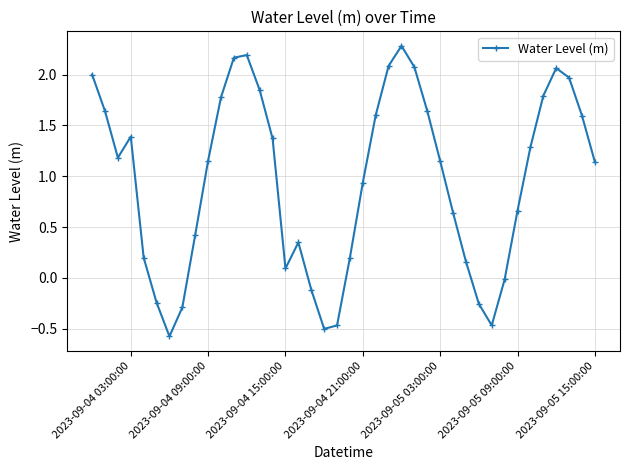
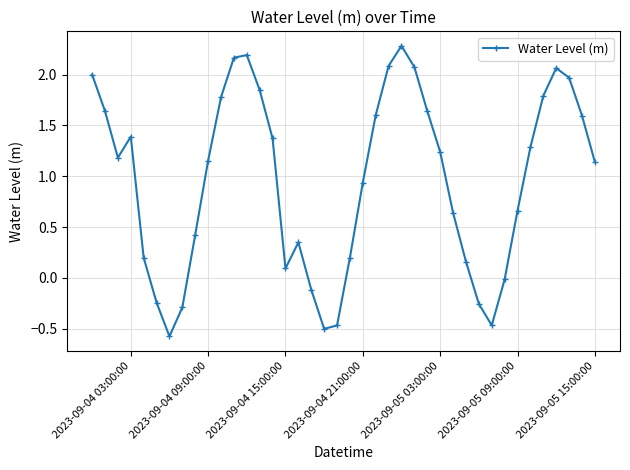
2023-09-05 03:00:00: 1.15 -> 1.24
